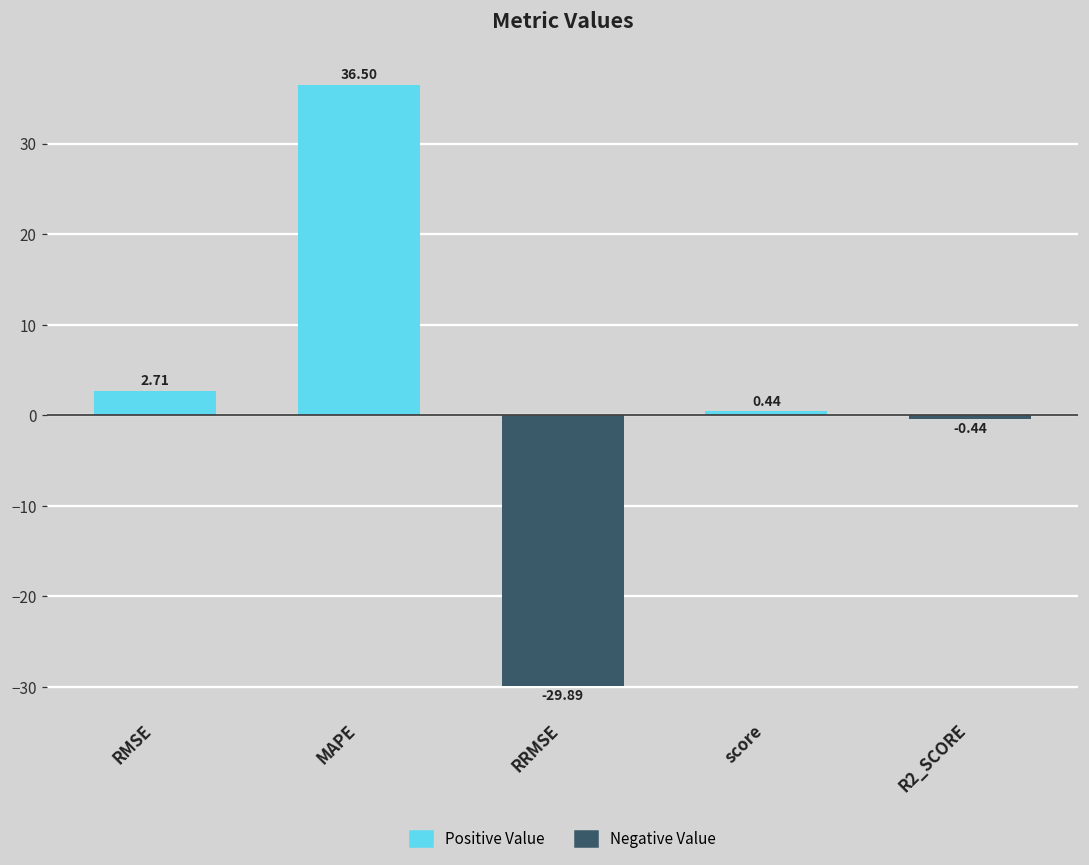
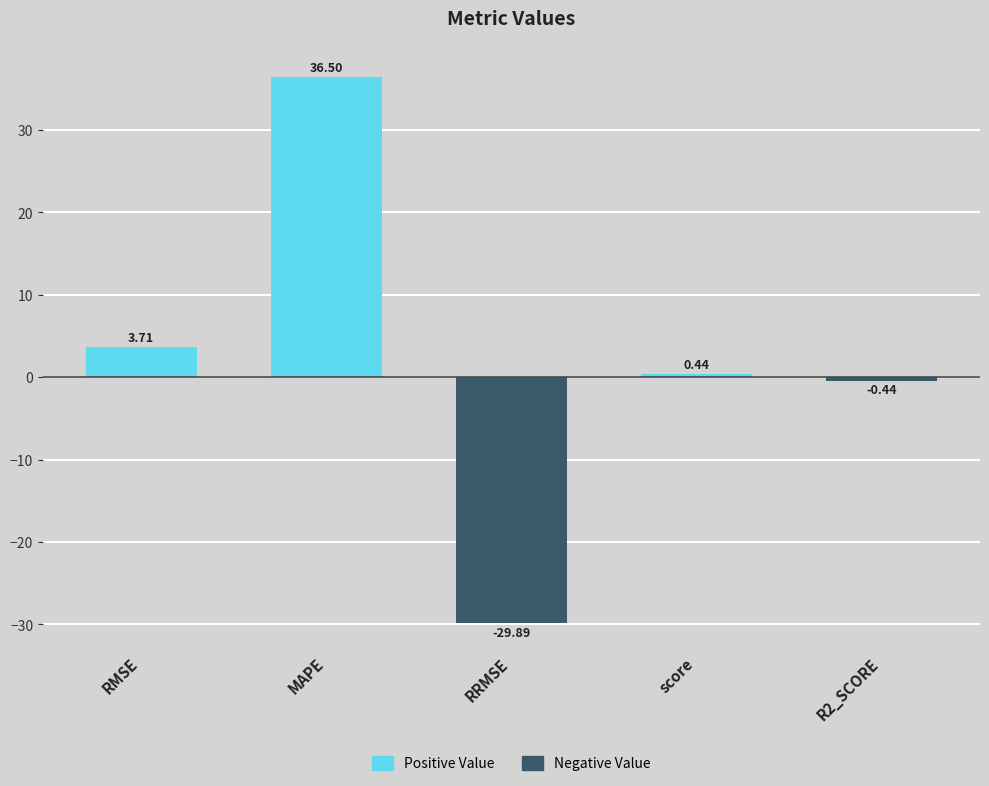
Positive Value, RMSE: 2.71 -> 3.71
